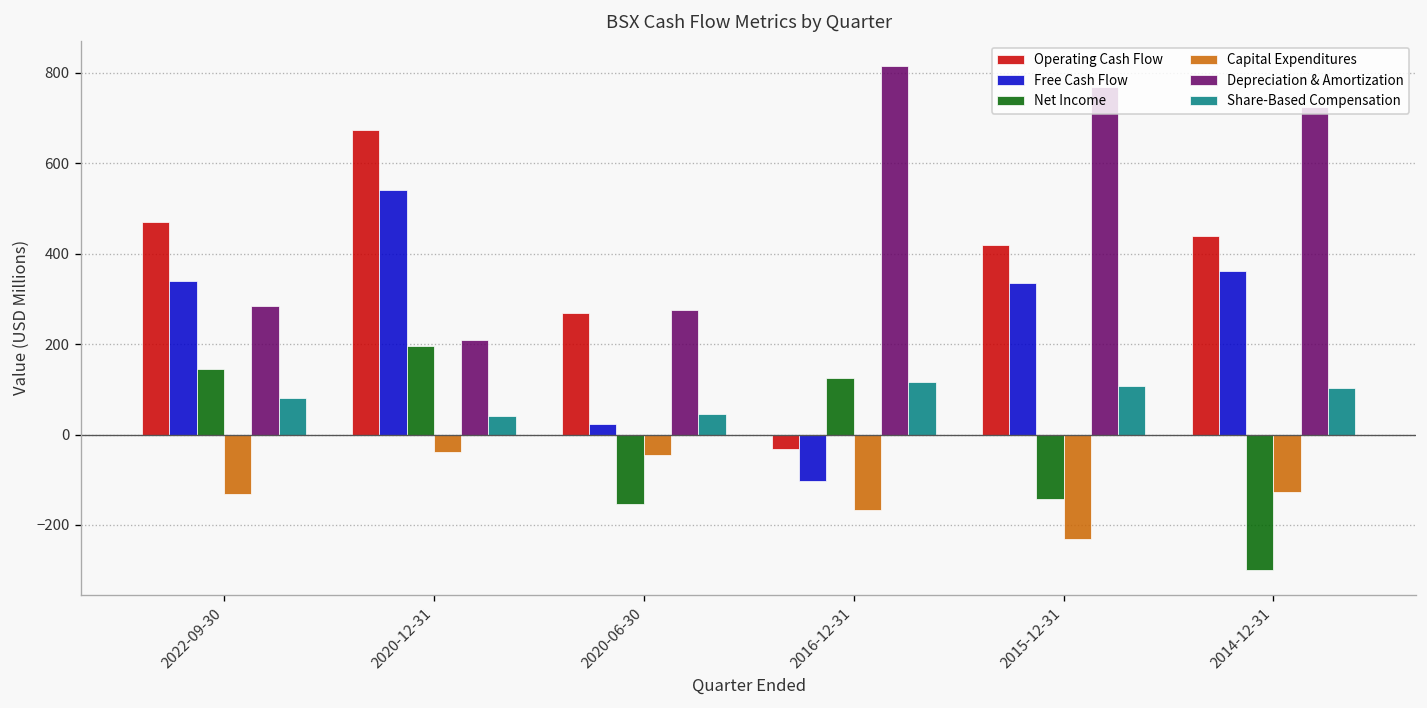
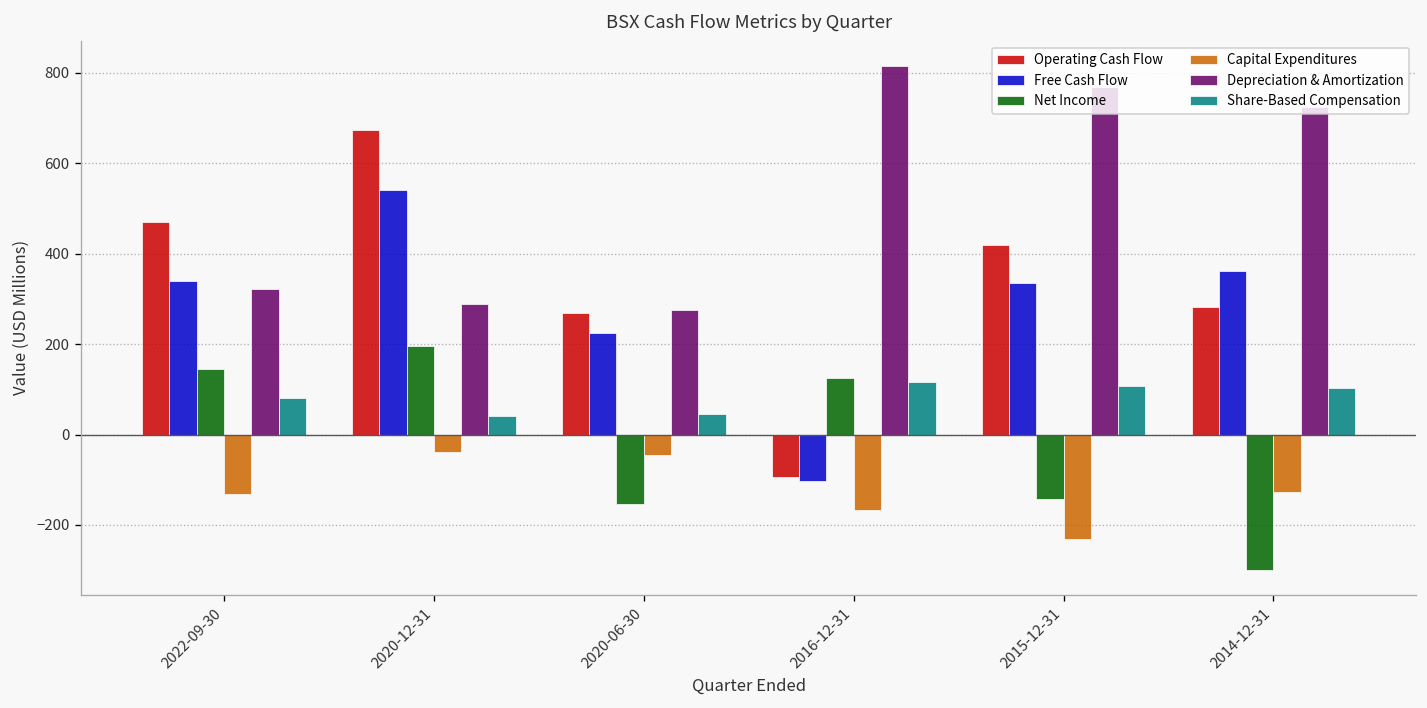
Depreciation & Amortization, 2022-09-30: 280 -> 320
Depreciation & Amortization, 2020-12-31: 210 -> 290
Free Cash Flow, 2020-06-30: 20 -> 220
Operating Cash Flow, 2016-12-31: -30 -> -100
Operating Cash Flow, 2014-12-31: 440 -> 280
